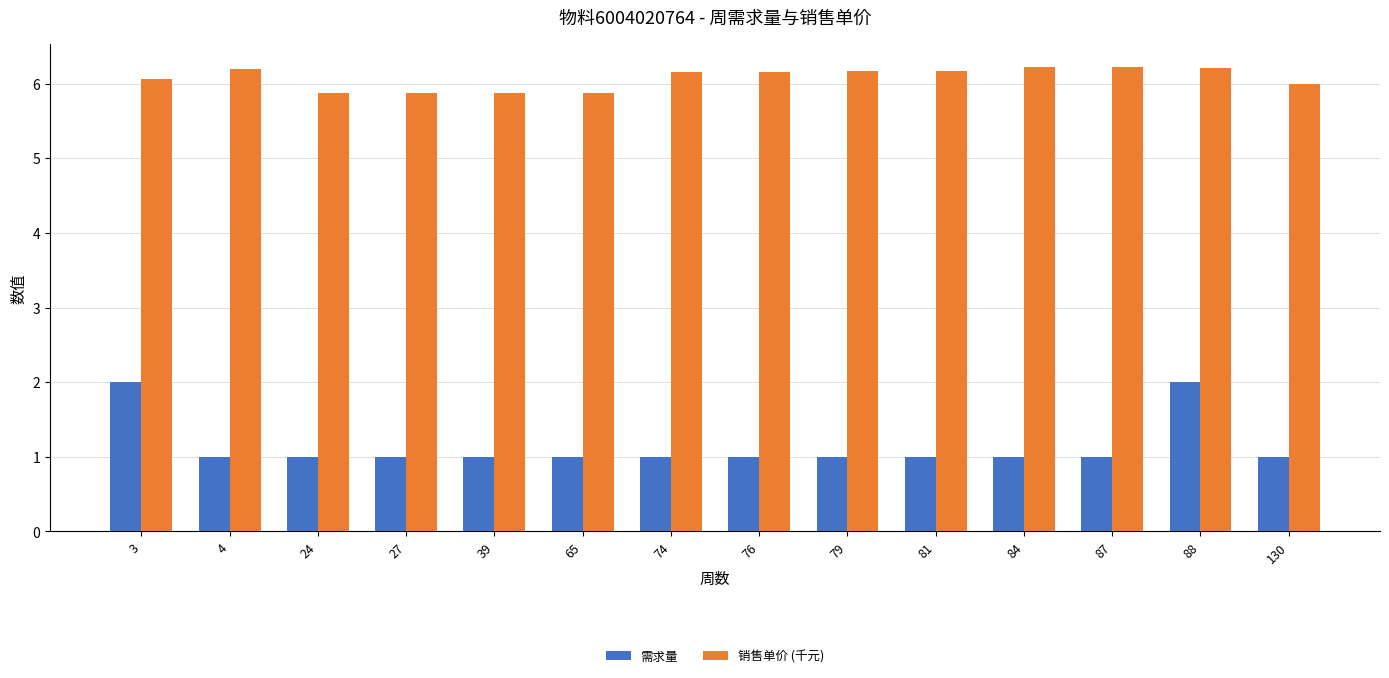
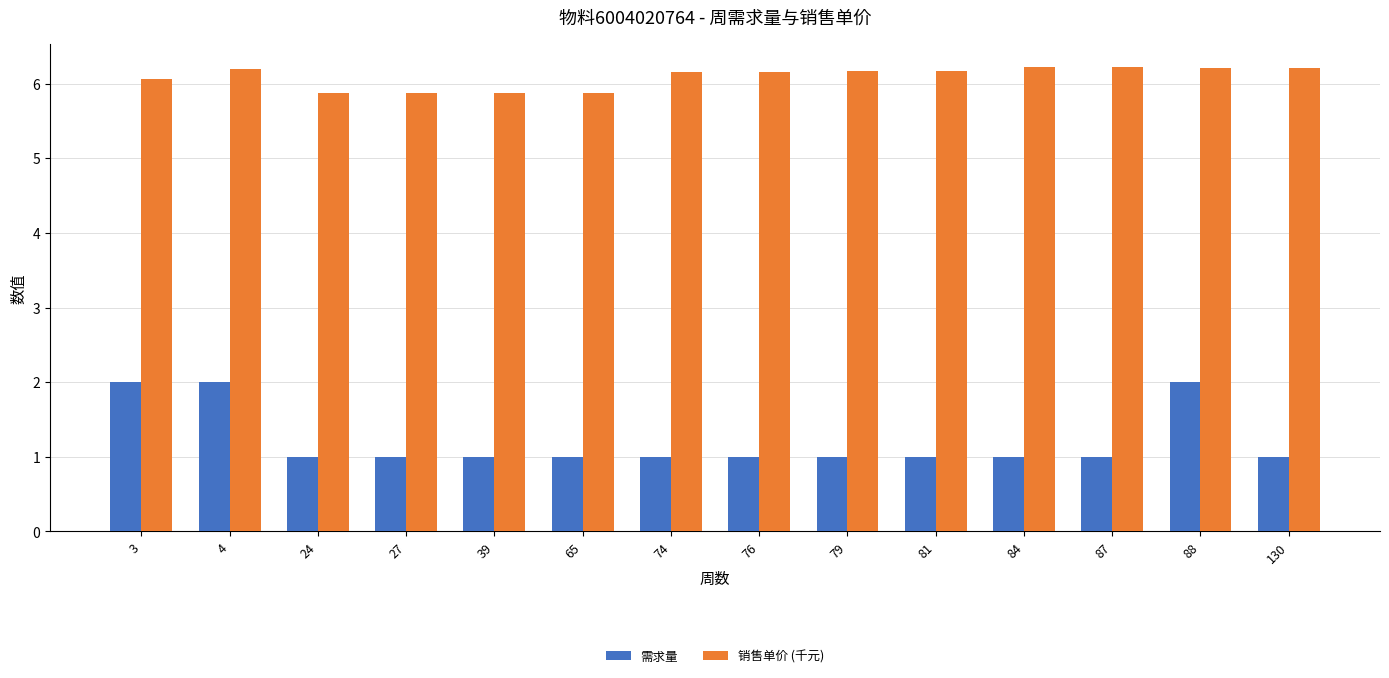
需求量, 4: 1 -> 2
销售单价 (千元), 130: 6.0 -> 6.2
